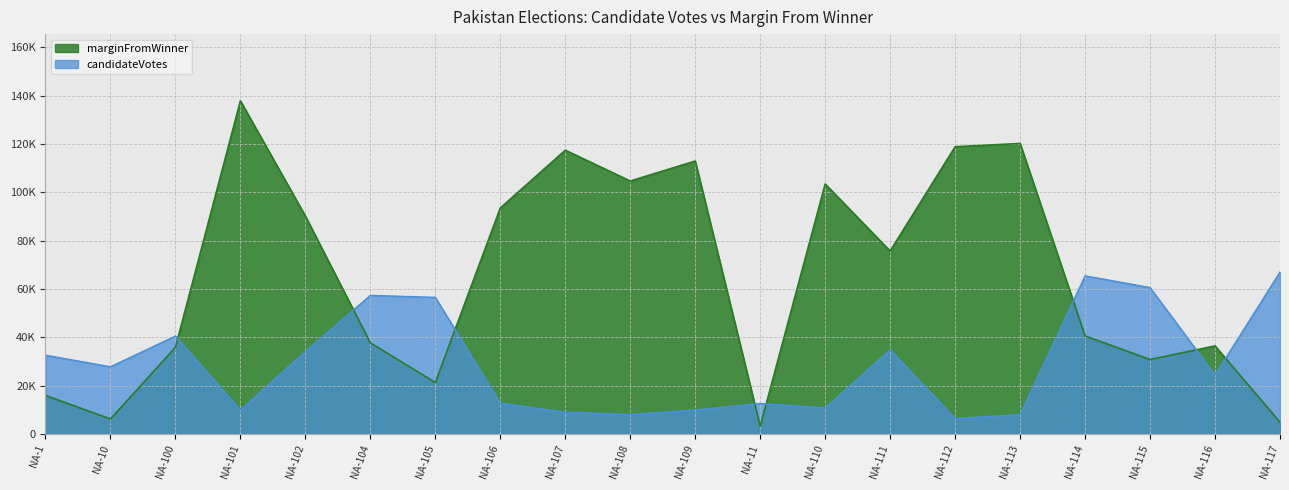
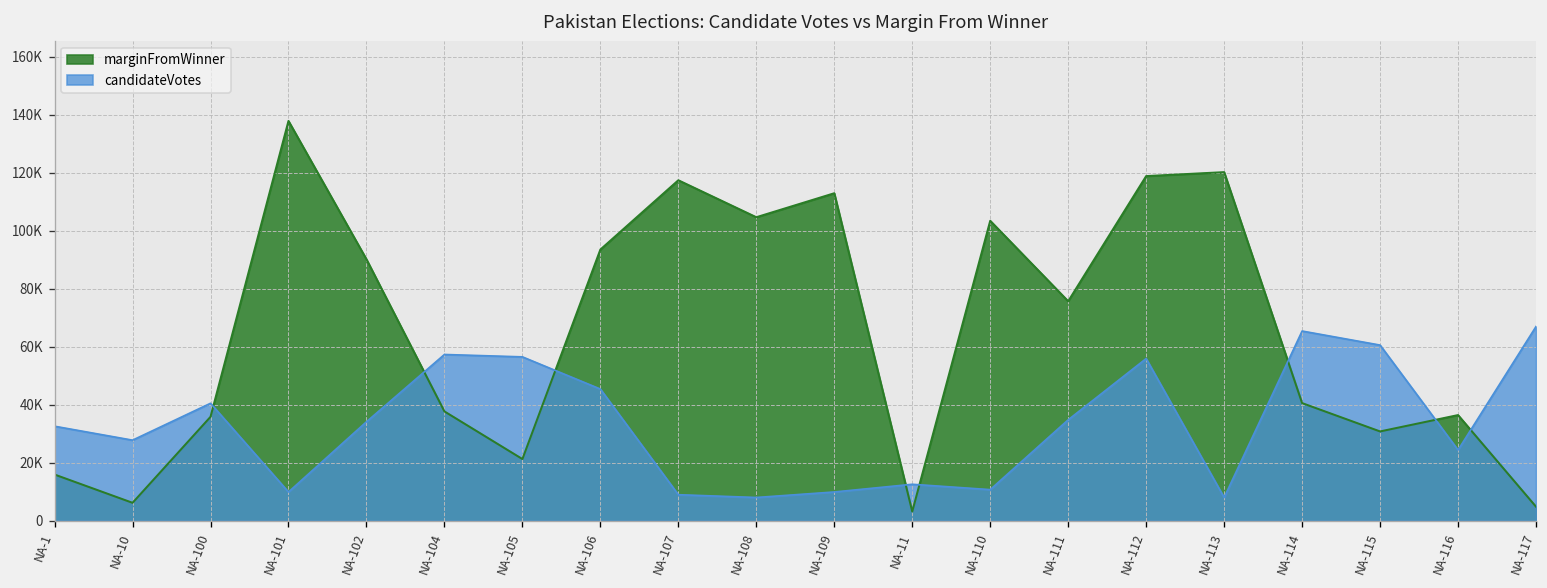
candidateVotes, NA-106: 13000 -> 45000
candidateVotes, NA-112: 6000 -> 56000
